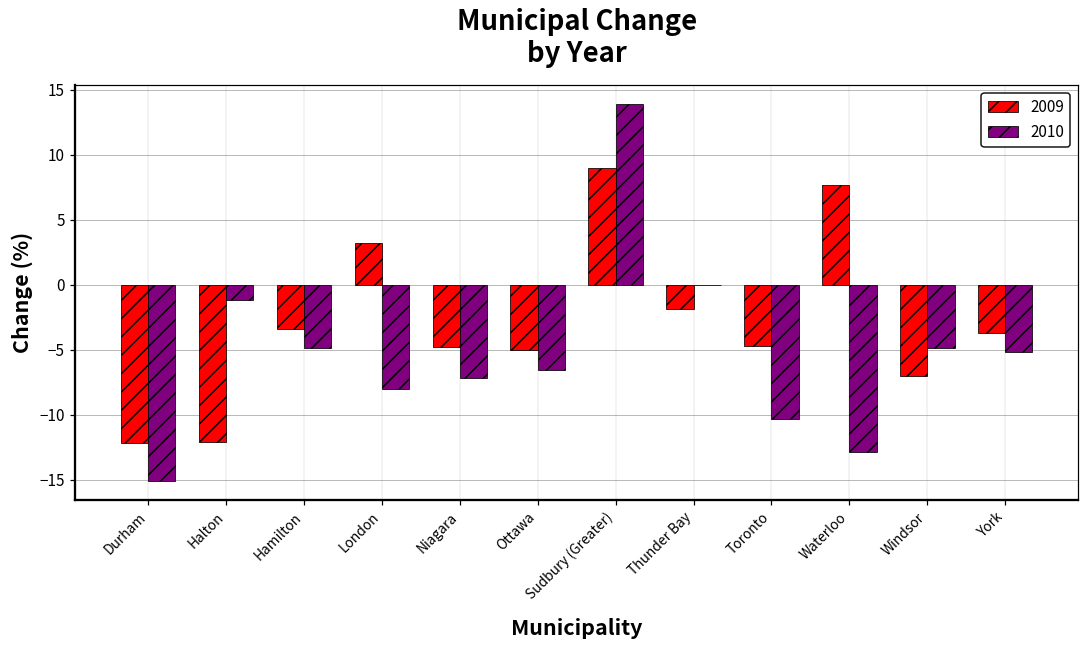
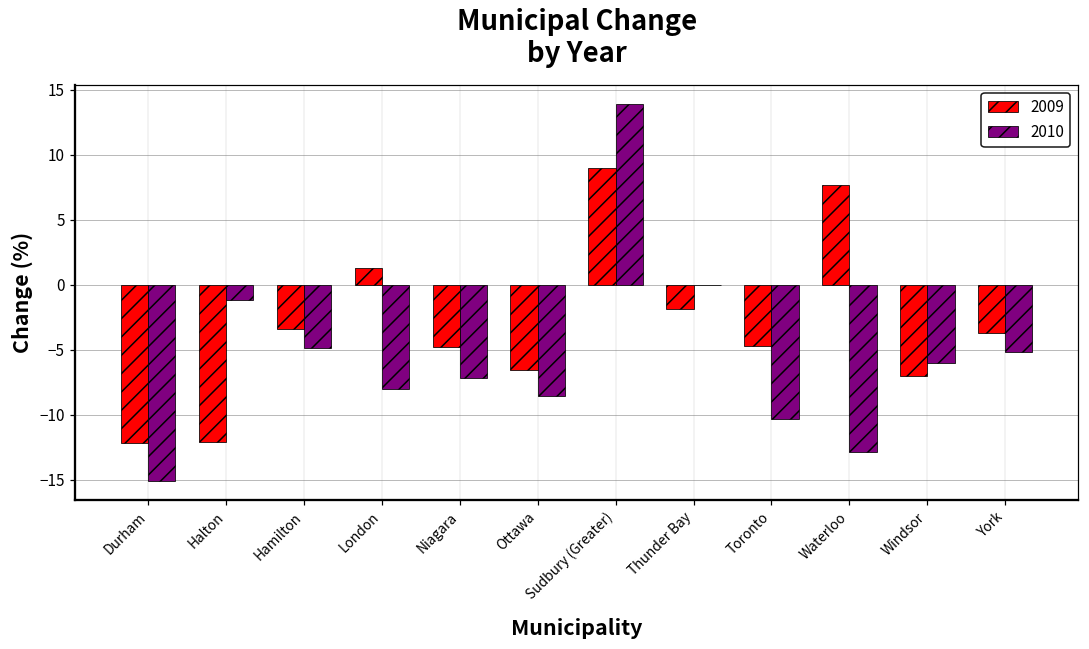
2009, London: 3.2 -> 1.3
2009, Ottawa: -5.0 -> -6.6
2010, Ottawa: -6.6 -> -8.6
2010, Windsor: -4.9 -> -6.0
